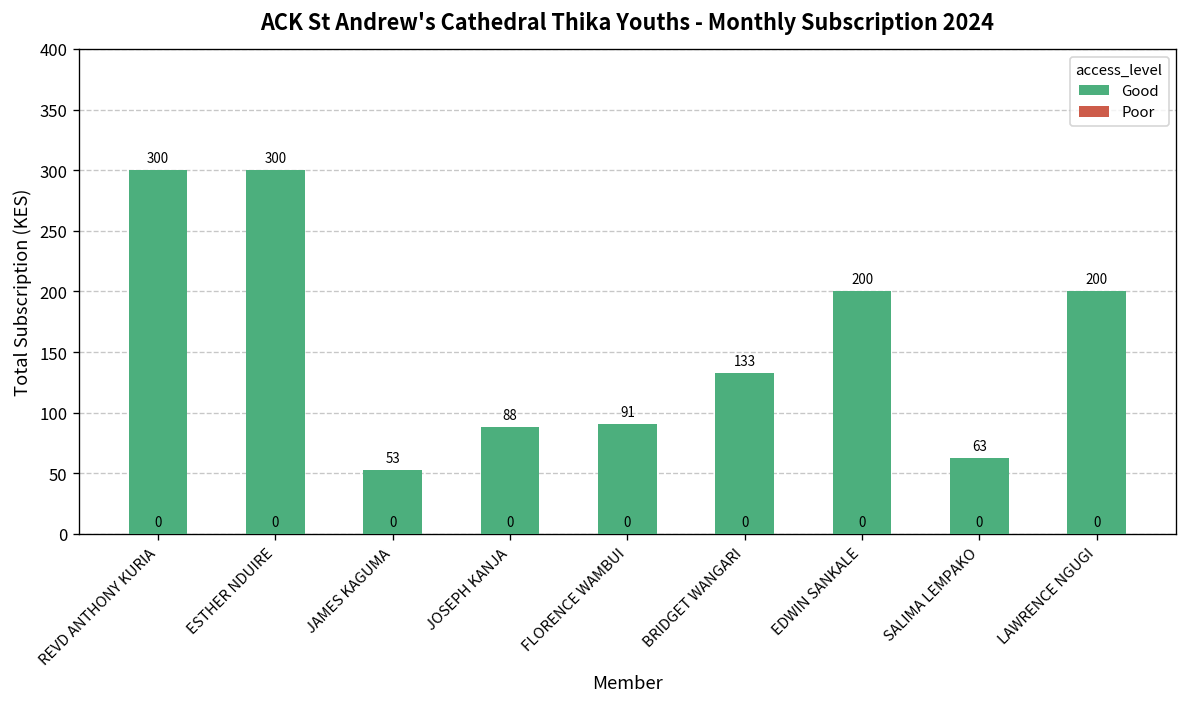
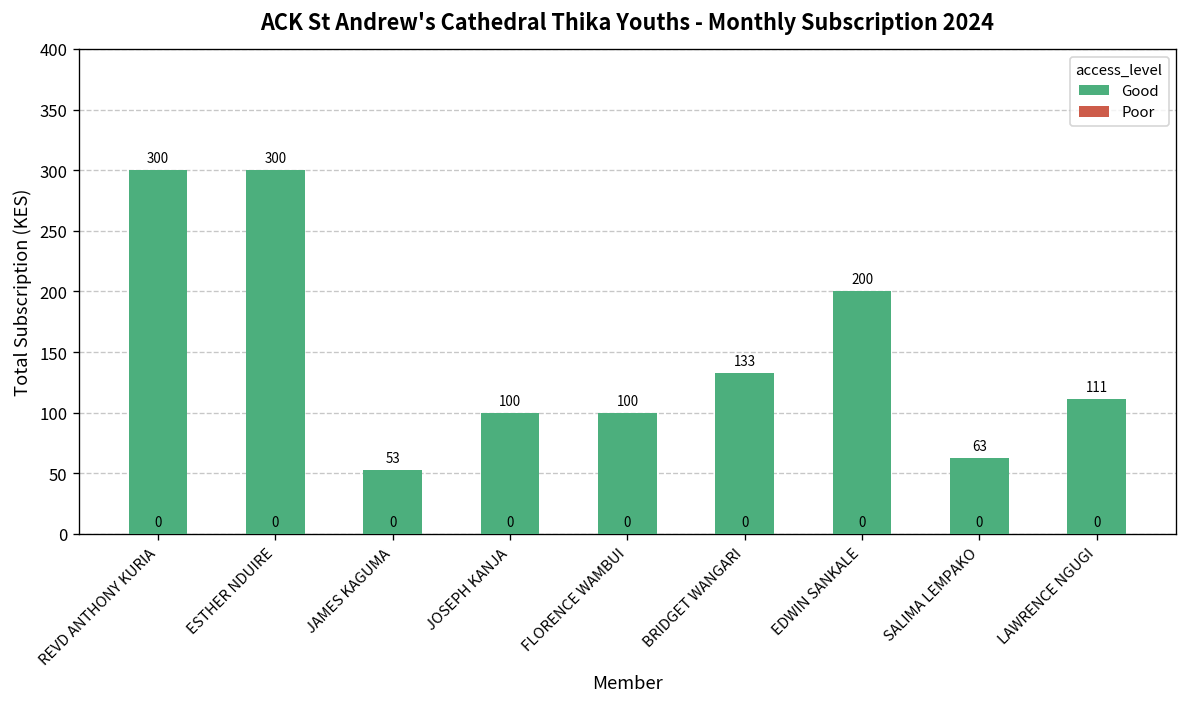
Good, JOSEPH KANJA: 88 -> 100
Good, FLORENCE WAMBUI: 91 -> 100
Good, LAWRENCE NGUGI: 200 -> 111
